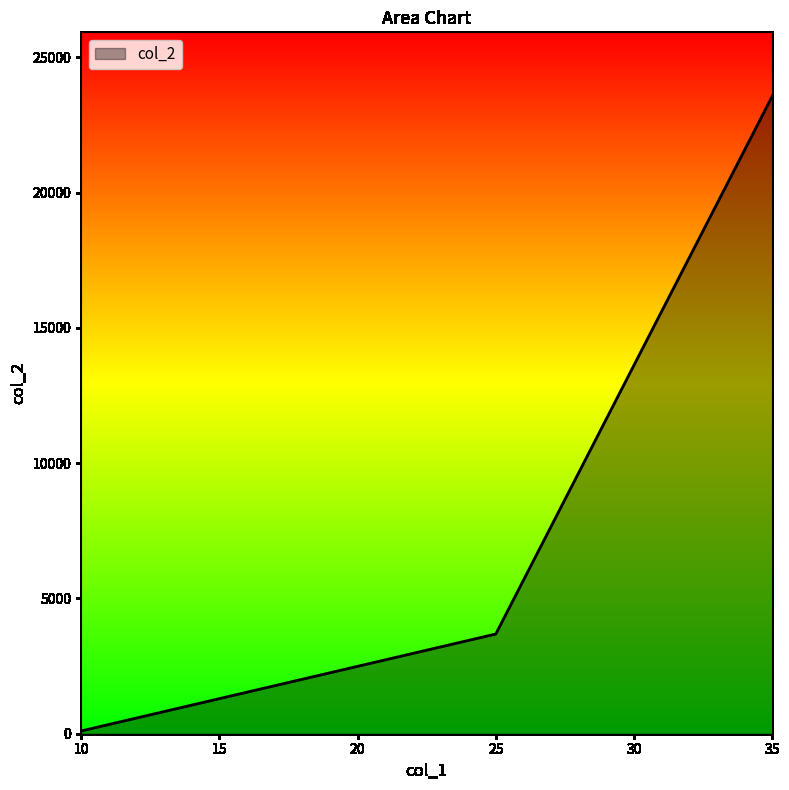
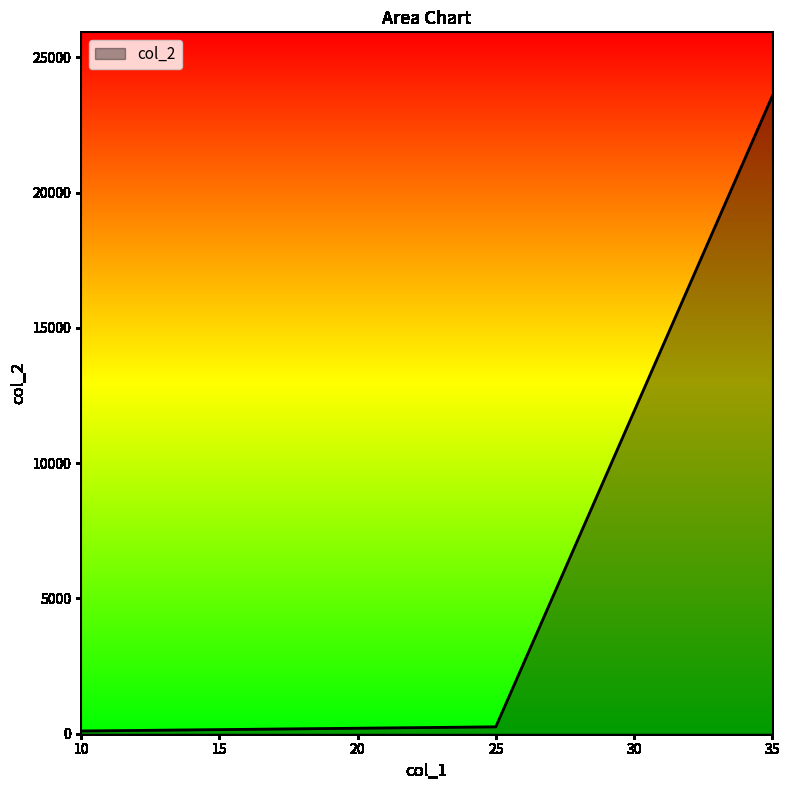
25: 3700 -> 300
